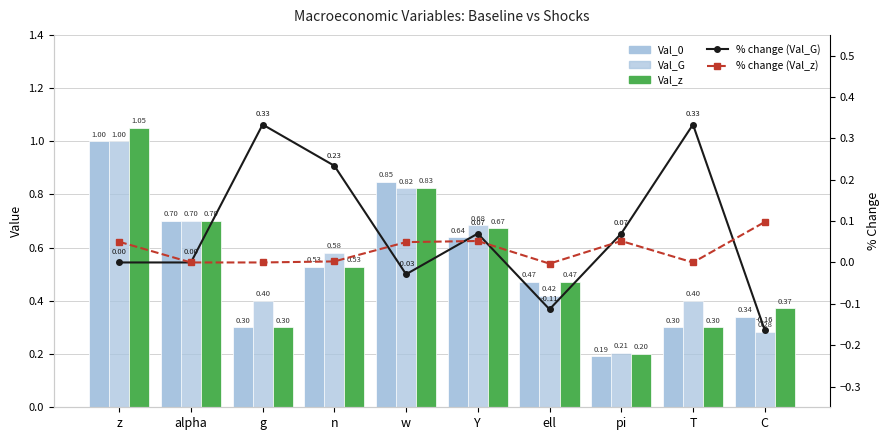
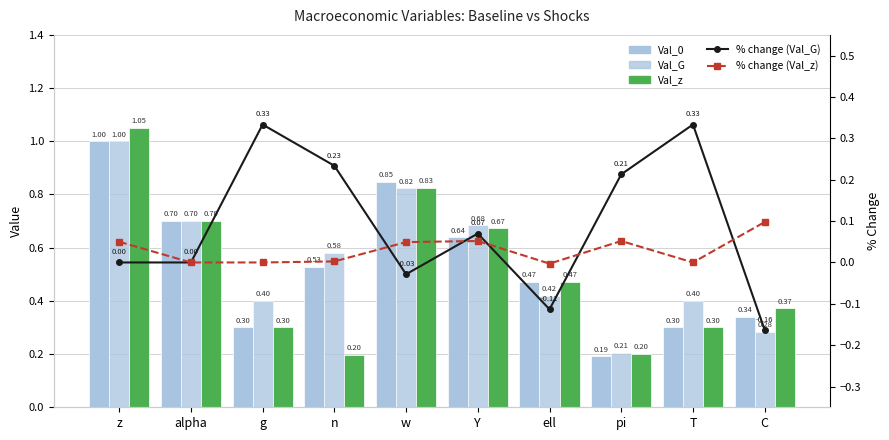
Val_z, n: 0.53 -> 0.20
% change (Val_G), pi: 0.07 -> 0.21
